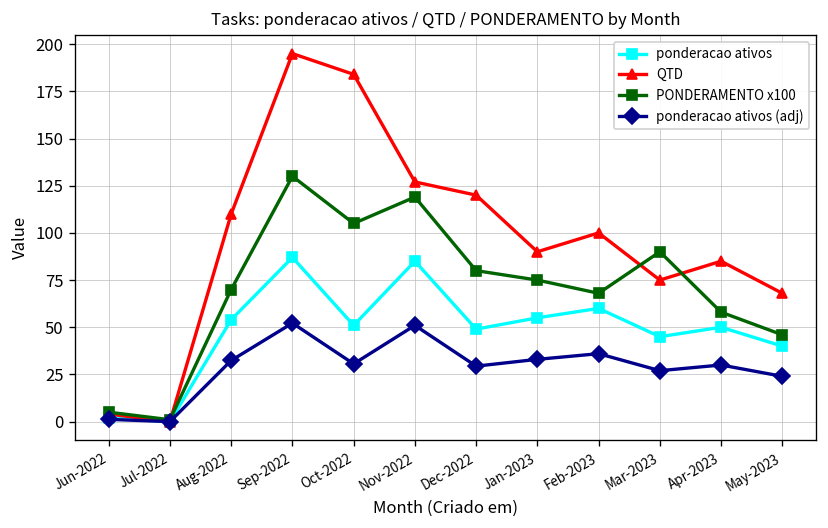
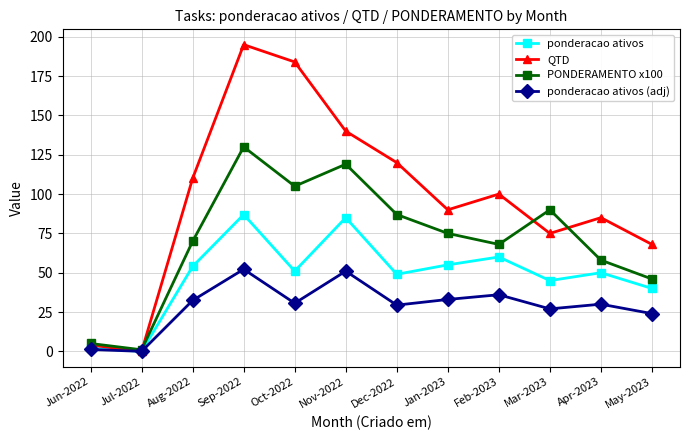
QTD, Nov-2022: 127 -> 140
PONDERAMENTO x100, Dec-2022: 80 -> 87
